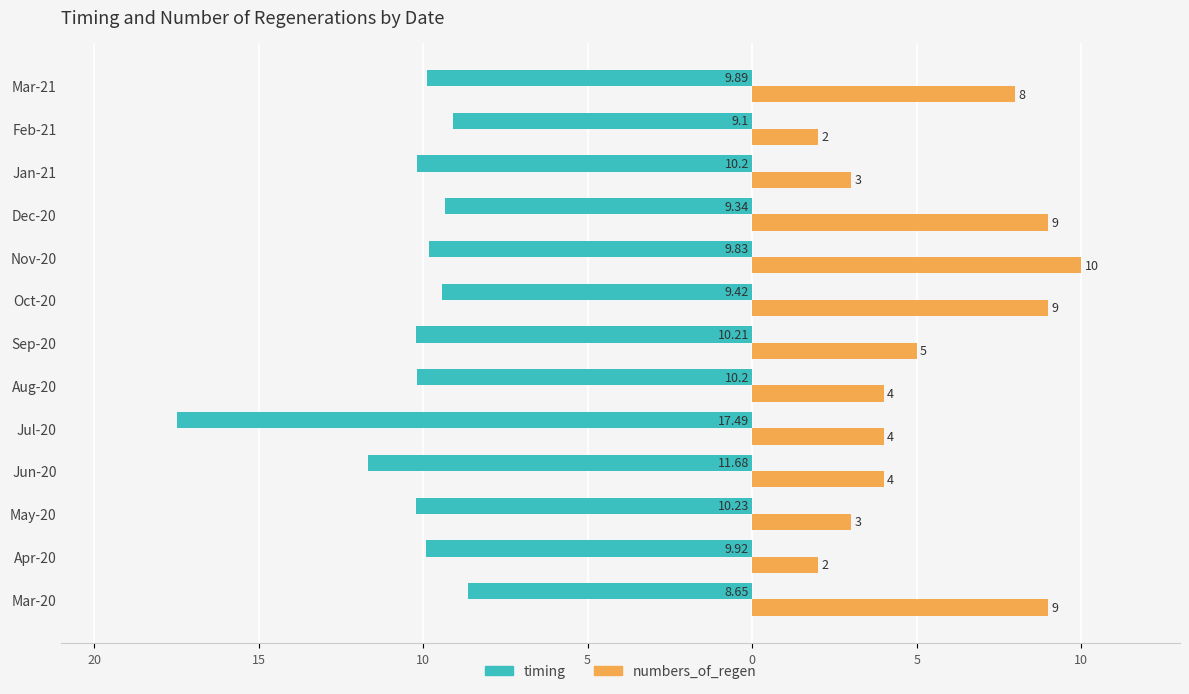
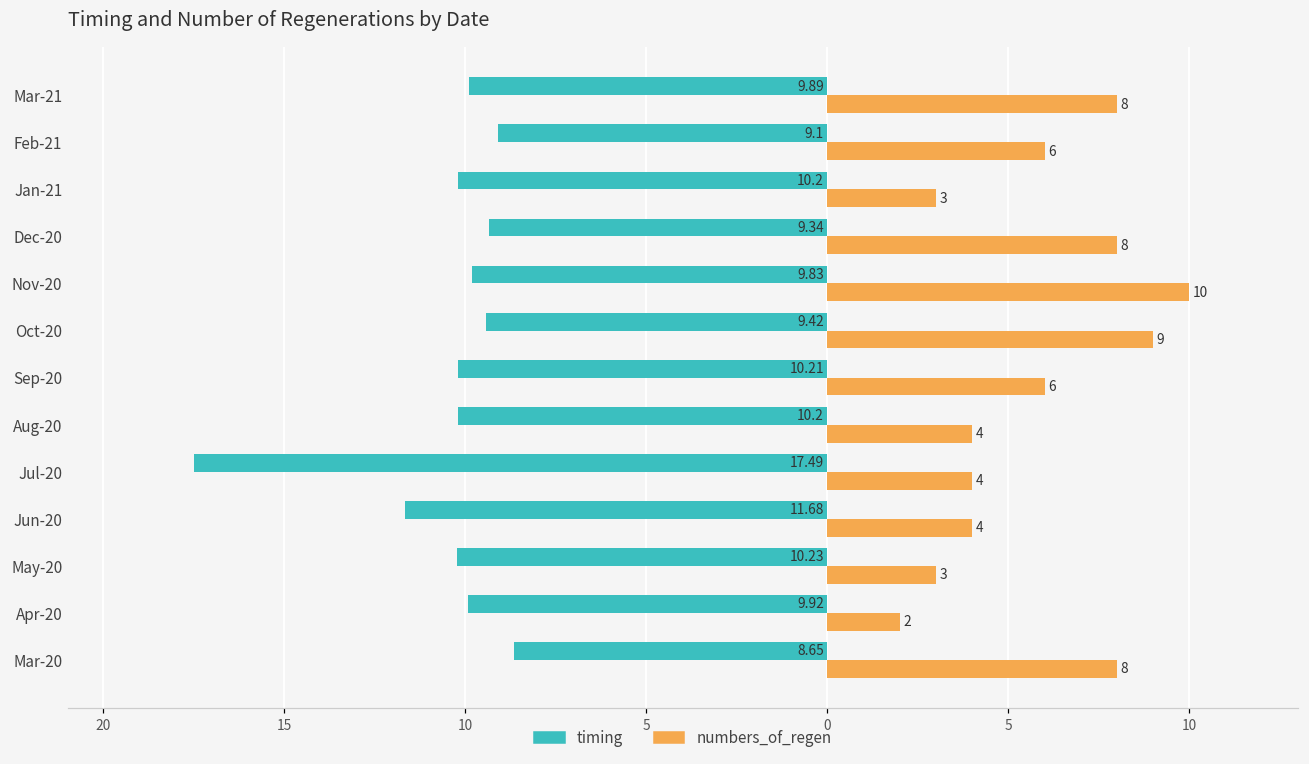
numbers_of_regen, Feb-21: 2 -> 6
numbers_of_regen, Dec-20: 9 -> 8
numbers_of_regen, Sep-20: 5 -> 6
numbers_of_regen, Mar-20: 9 -> 8
